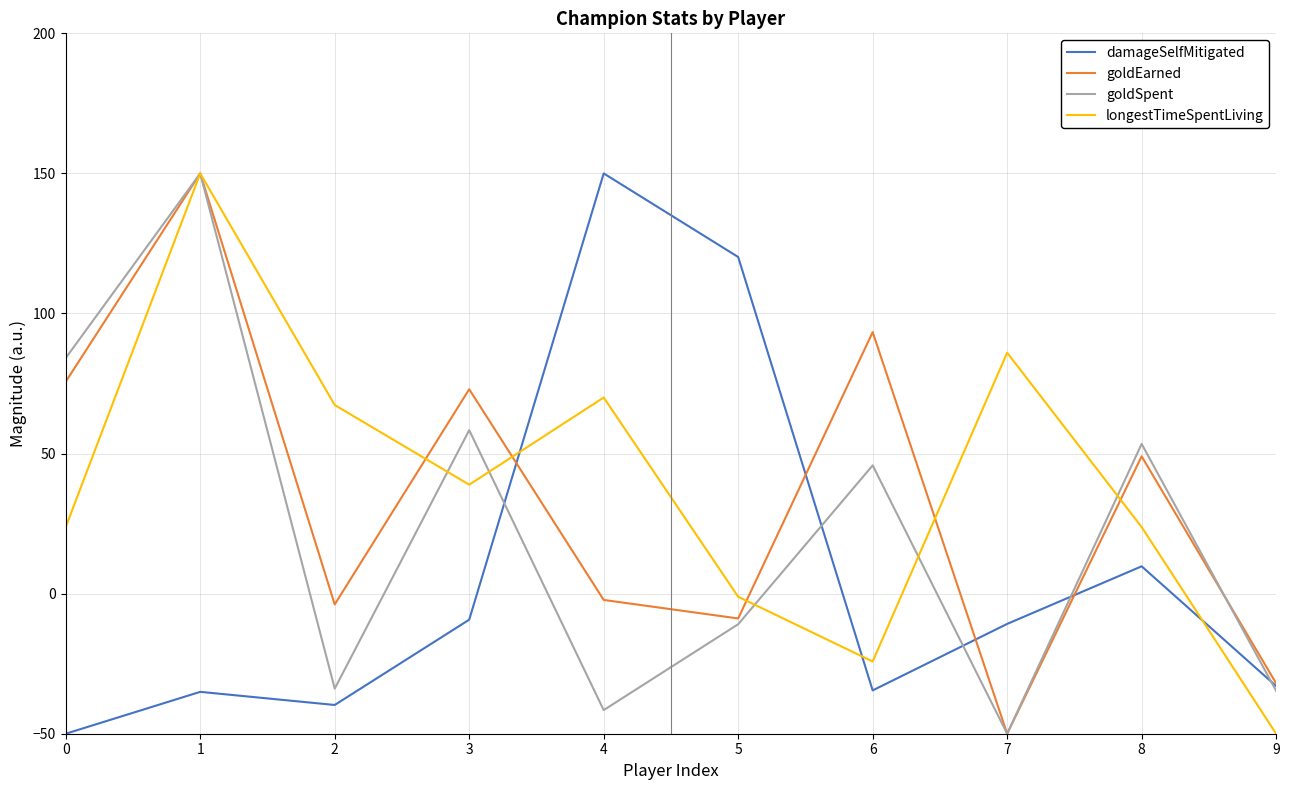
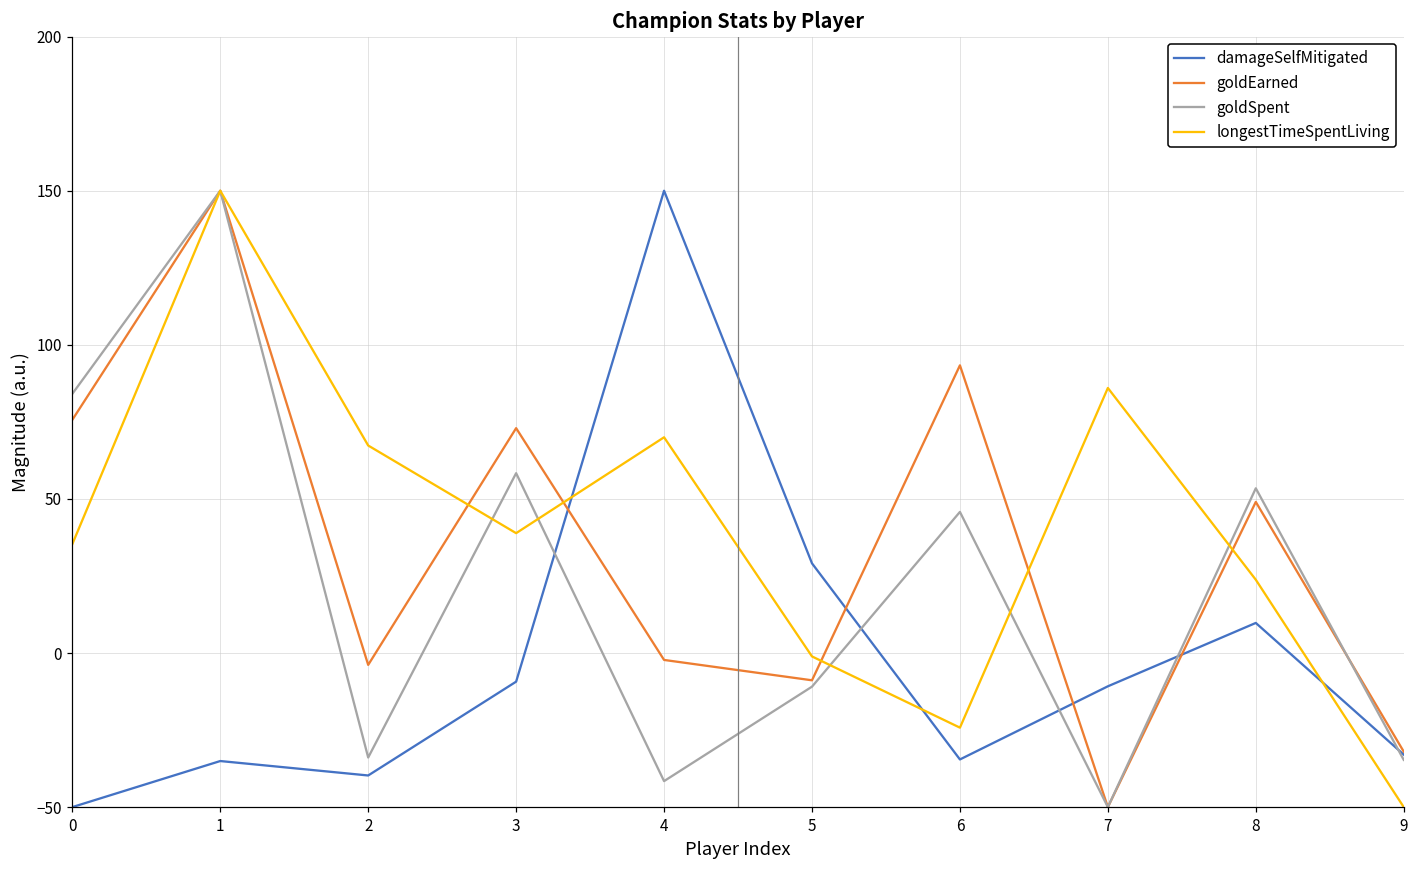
longestTimeSpentLiving, 0: 24 -> 35
damageSelfMitigated, 5: 120 -> 29
